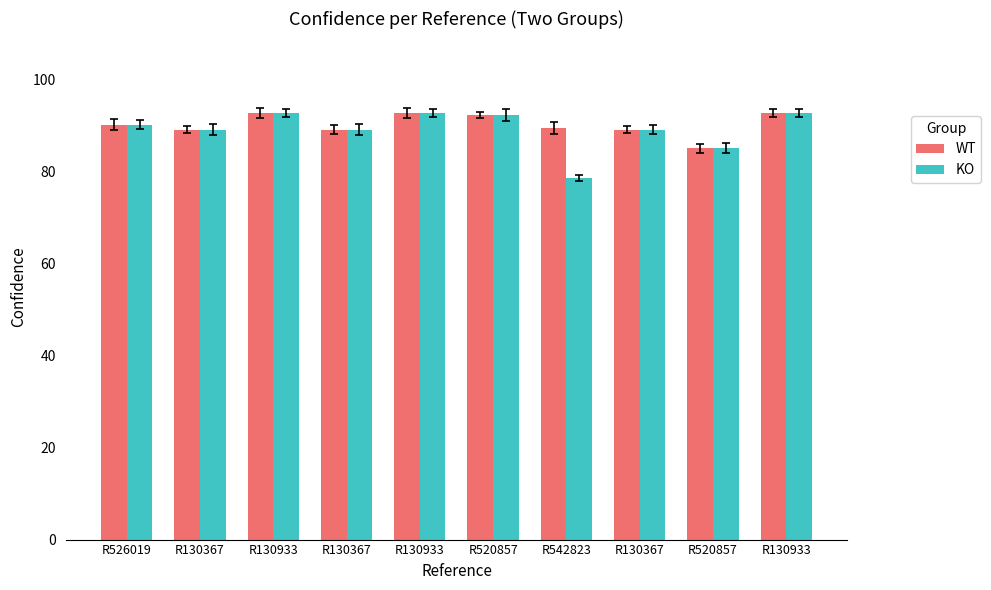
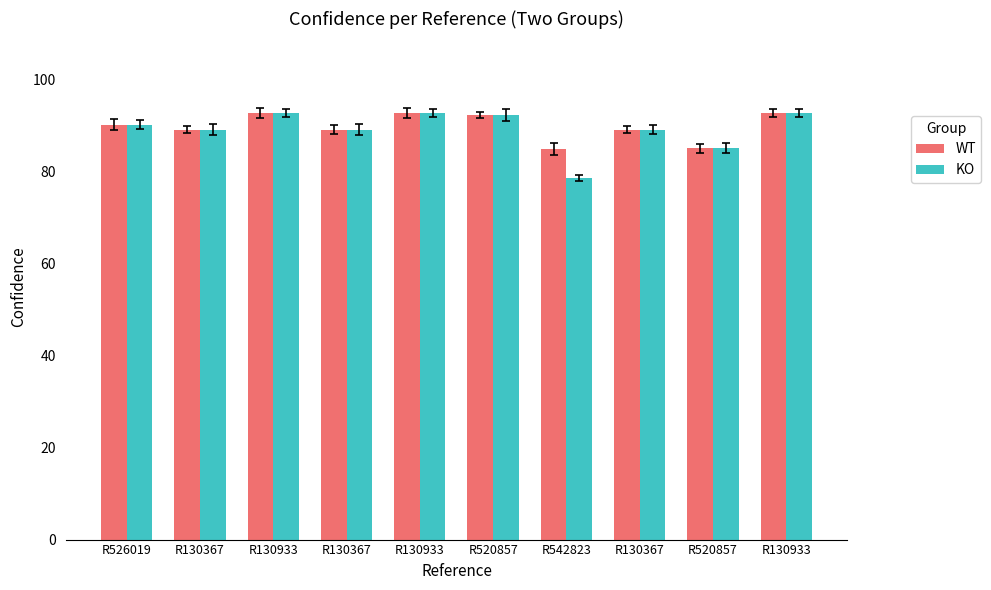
WT, R542823: 89 -> 85
